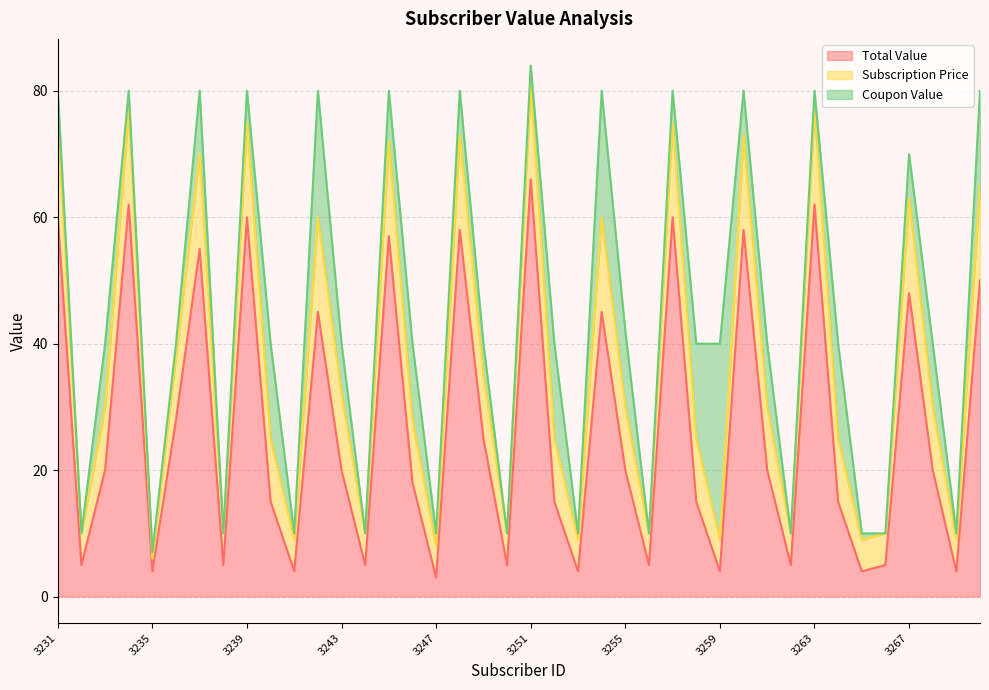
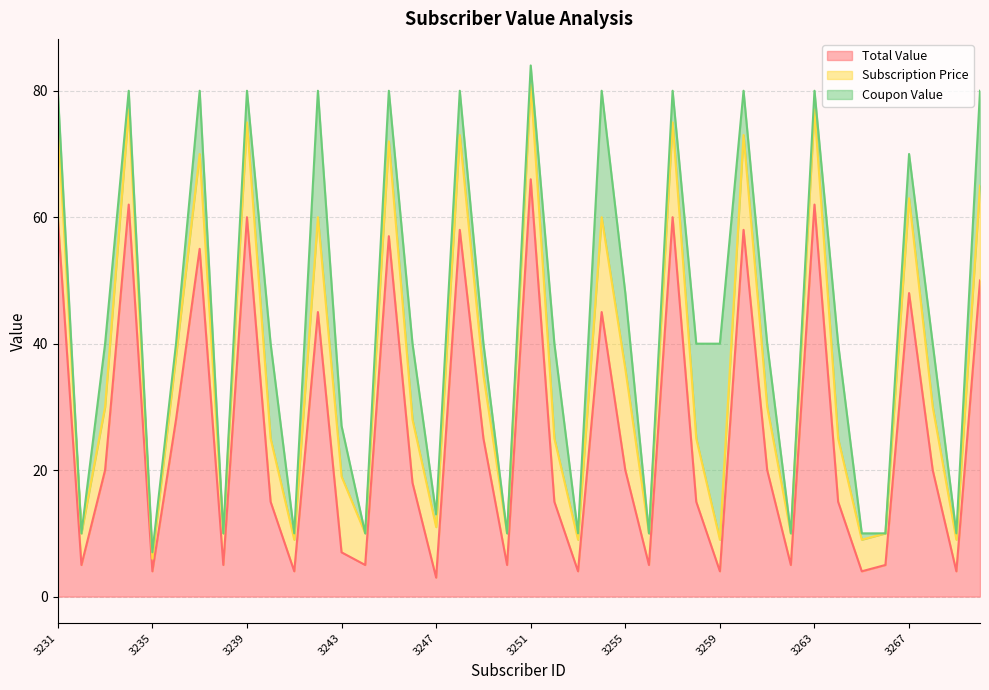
Total Value, 3243: 20 -> 7
Subscription Price, 3247: 5 -> 8
Subscription Price, 3255: 10 -> 16
